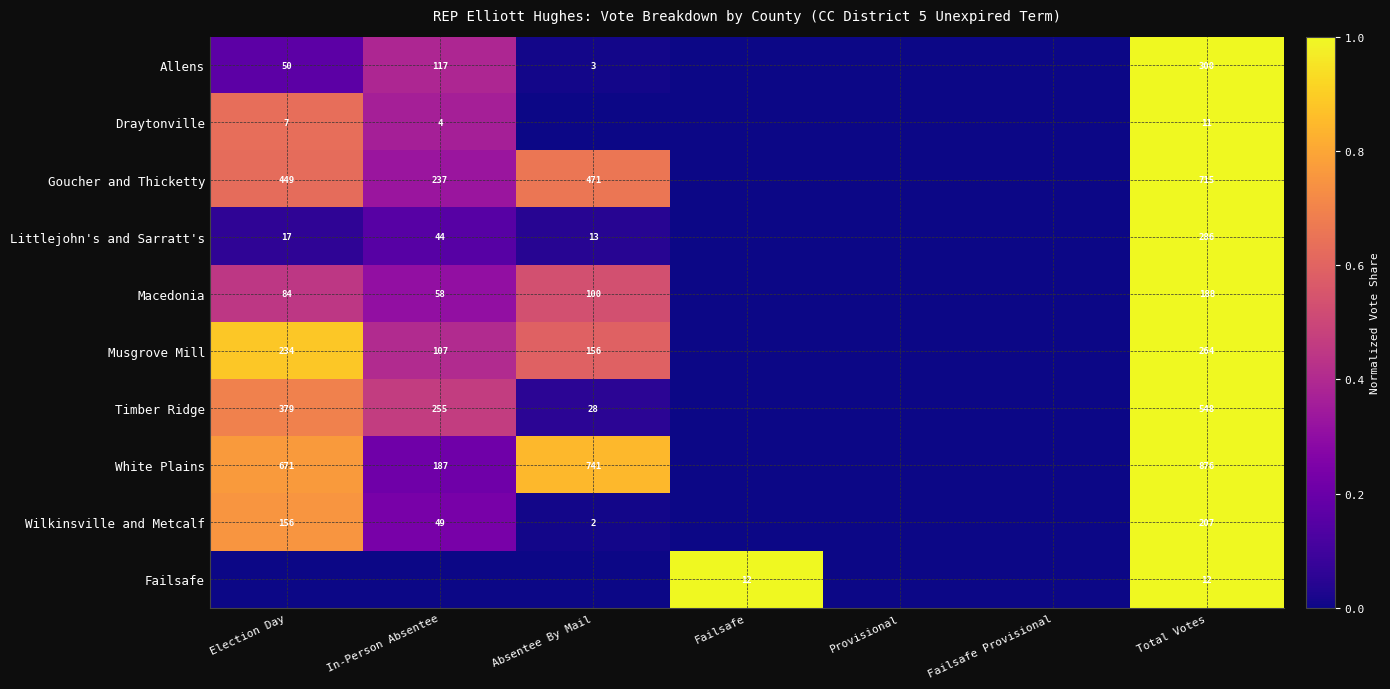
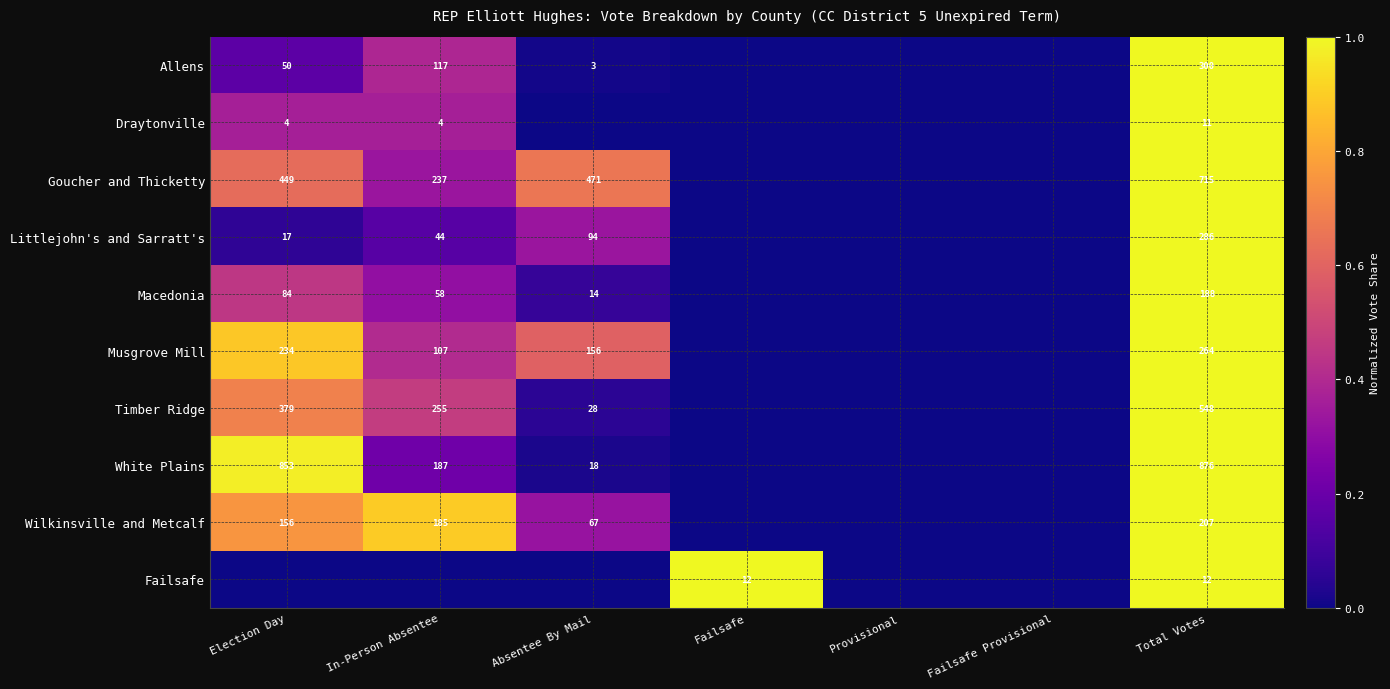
Draytonville, Election Day: 7 -> 4
Littlejohn's and Sarratt's, Absentee By Mail: 13 -> 94
Macedonia, Absentee By Mail: 100 -> 14
White Plains, Election Day: 671 -> 853
White Plains, Absentee By Mail: 741 -> 18
Wilkinsville and Metcalf, In-Person Absentee: 49 -> 185
Wilkinsville and Metcalf, Absentee By Mail: 2 -> 67
